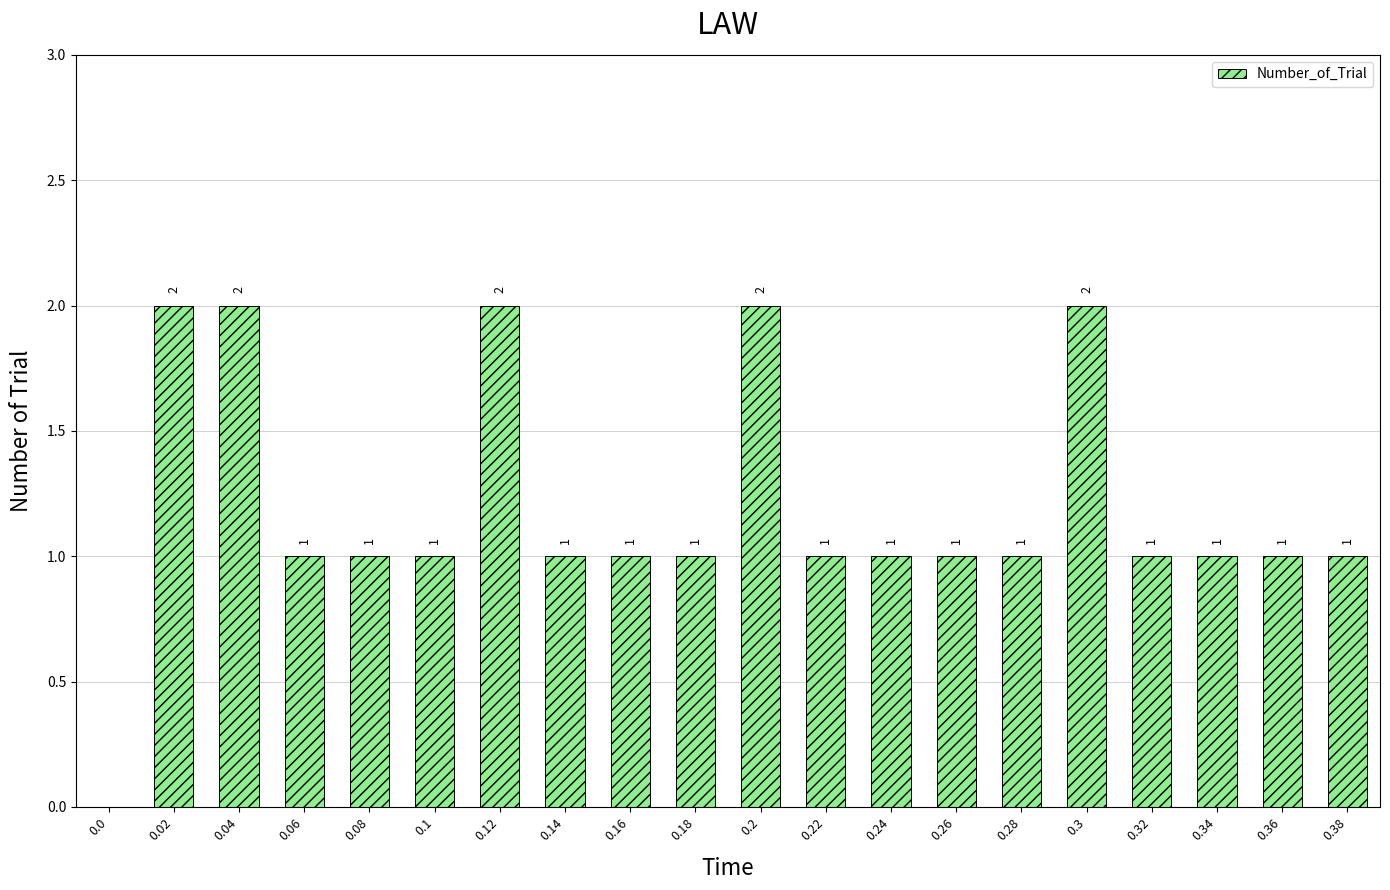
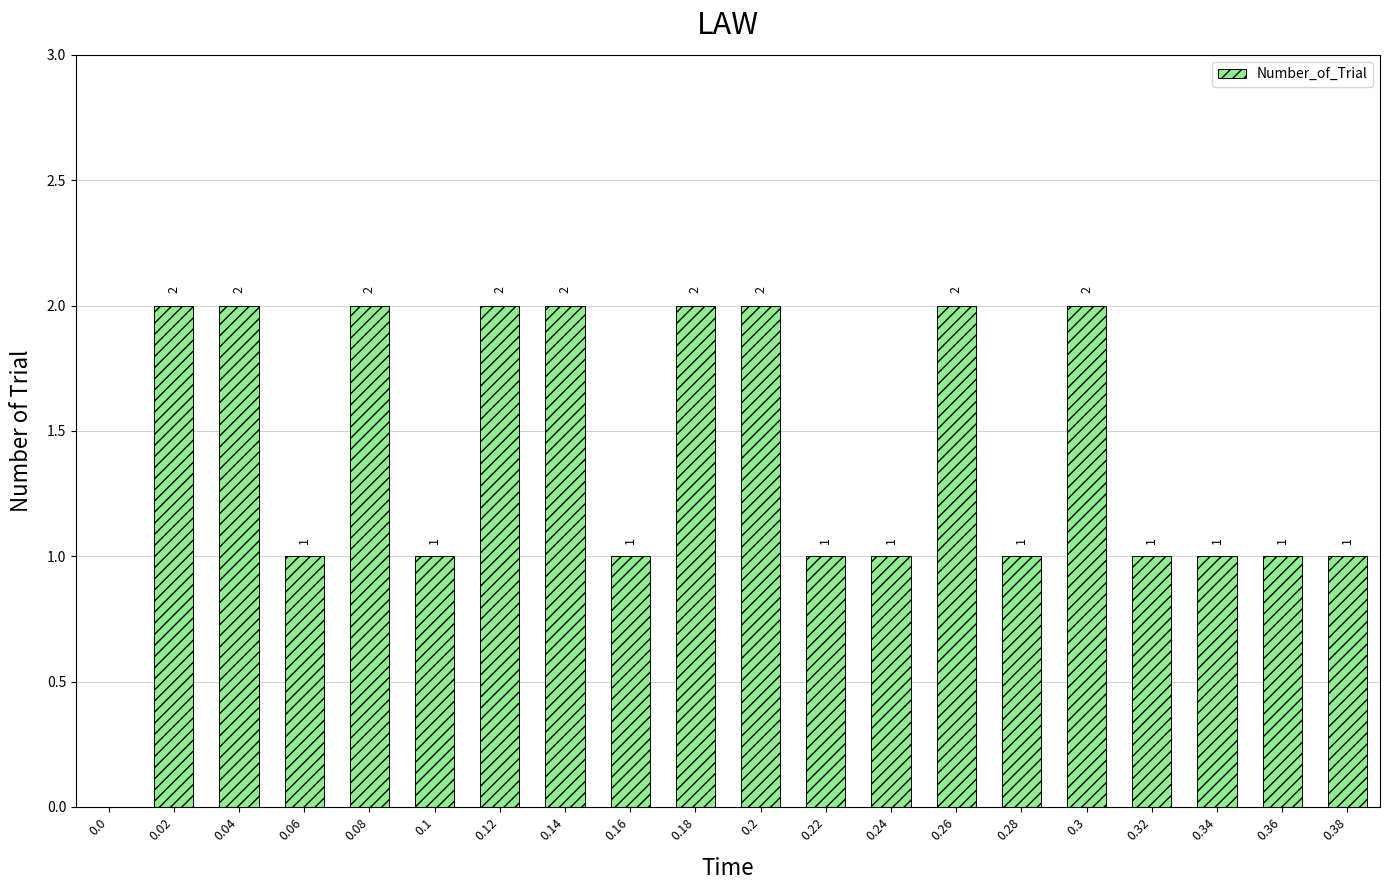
0.08: 1 -> 2
0.14: 1 -> 2
0.18: 1 -> 2
0.26: 1 -> 2
